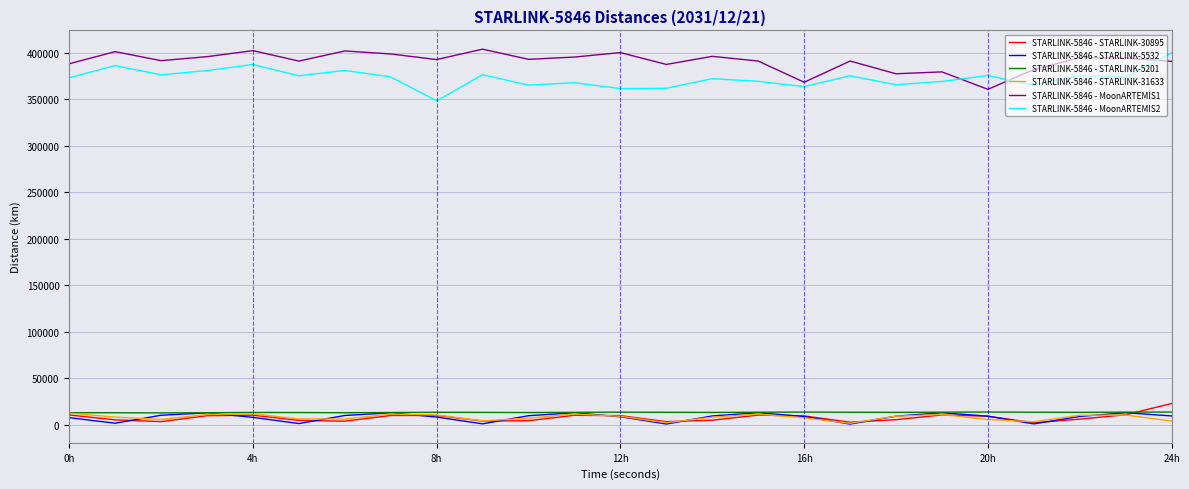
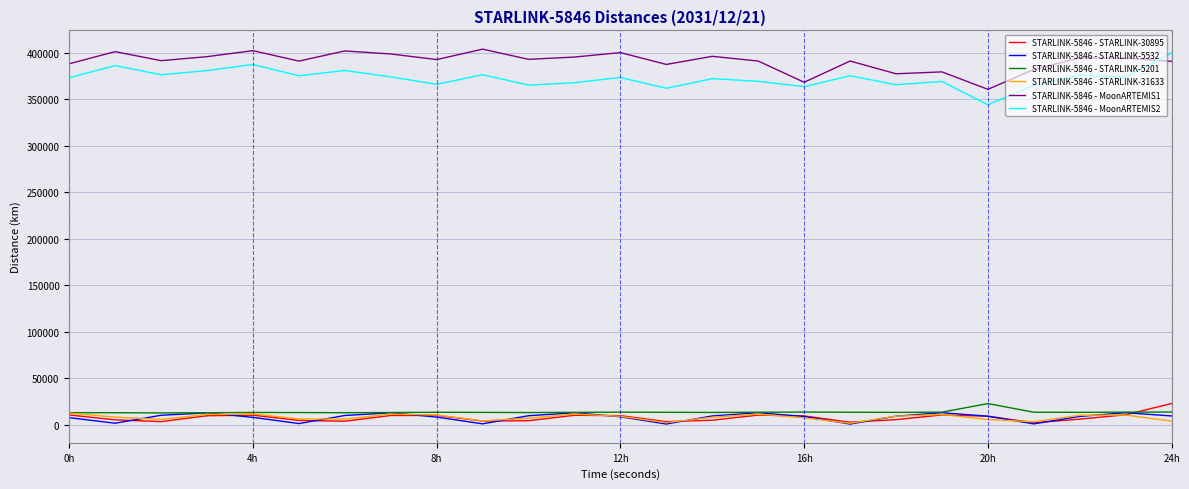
STARLINK-5846 - MoonARTEMIS2, 8h: 350000 -> 370000
STARLINK-5846 - MoonARTEMIS2, 12h: 360000 -> 370000
STARLINK-5846 - STARLINK-5201, 20h: 10000 -> 20000
STARLINK-5846 - MoonARTEMIS2, 20h: 380000 -> 340000
